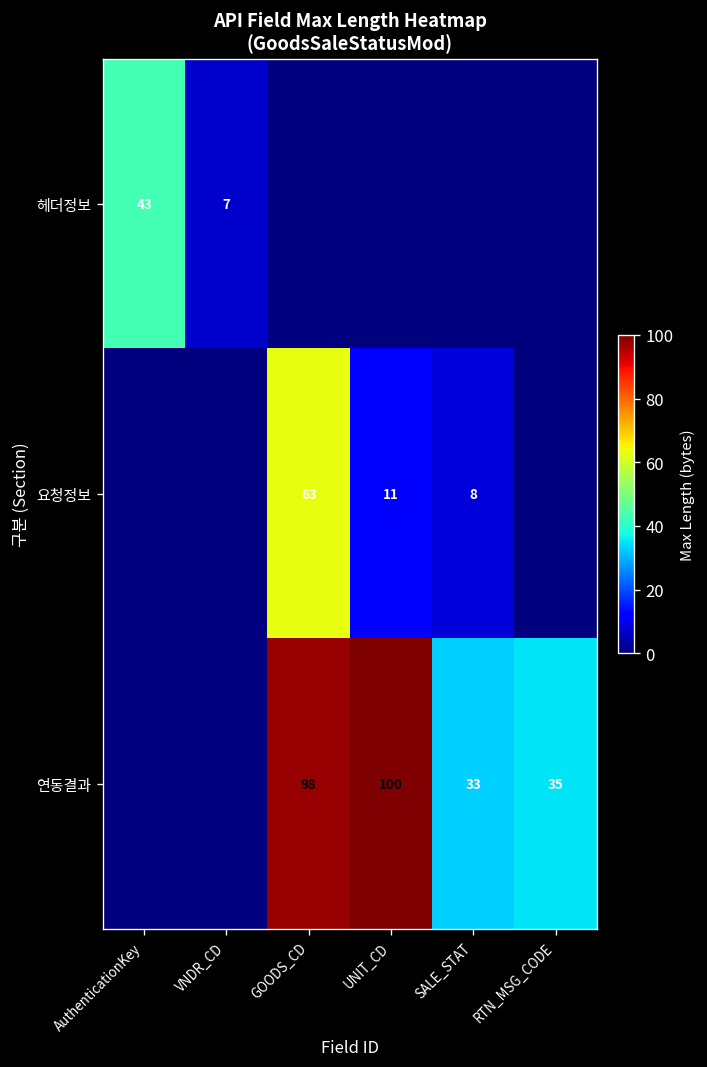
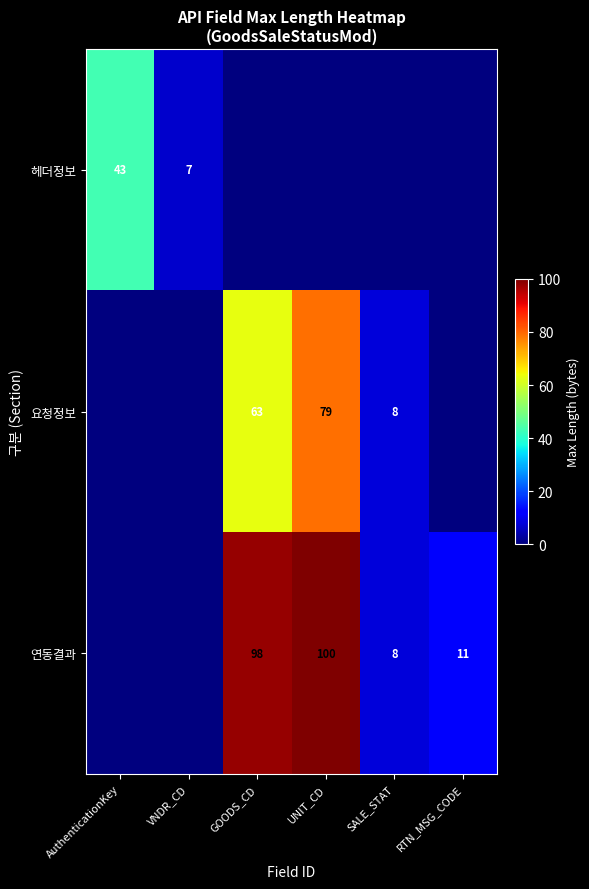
요청정보, UNIT_CD: 11 -> 79
연동결과, SALE_STAT: 33 -> 8
연동결과, RTN_MSG_CODE: 35 -> 11
